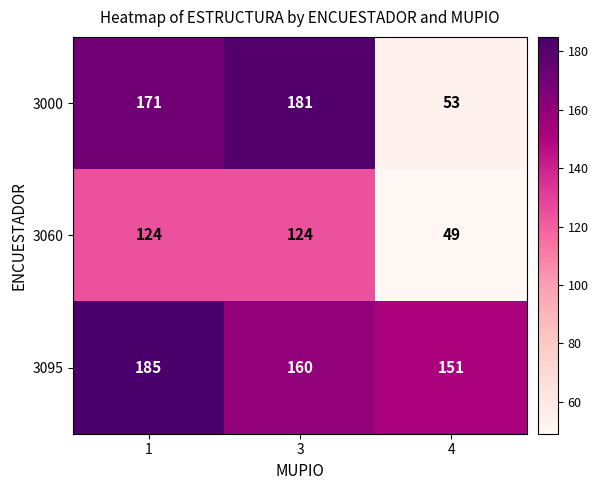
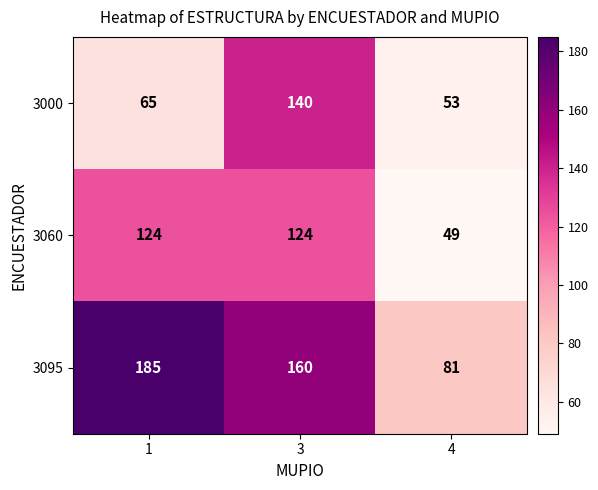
3000, 1: 171 -> 65
3000, 3: 181 -> 140
3095, 4: 151 -> 81
